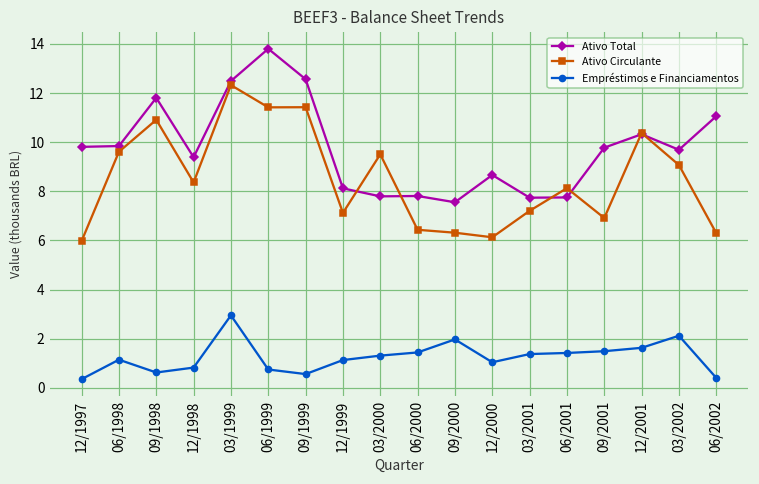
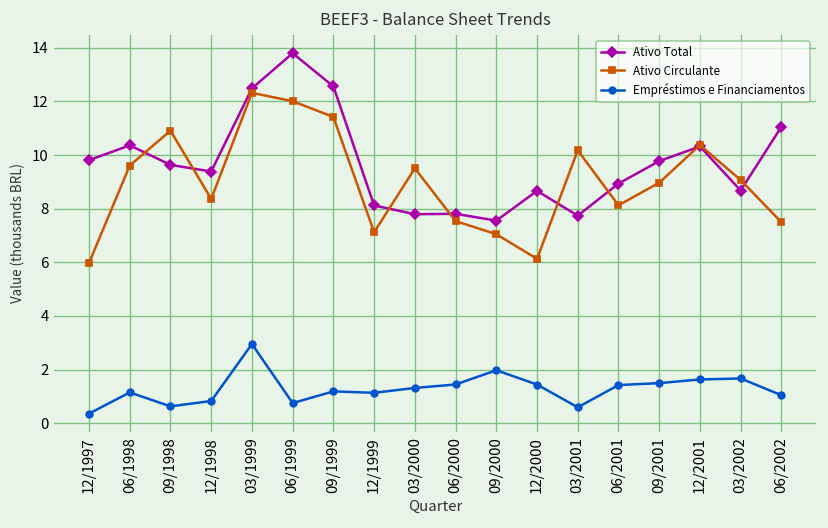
Ativo Total, 06/1998: 9.8 -> 10.4
Ativo Total, 09/1998: 11.8 -> 9.6
Ativo Circulante, 06/1999: 11.4 -> 12.0
Empréstimos e Financiamentos, 09/1999: 0.6 -> 1.2
Ativo Circulante, 06/2000: 6.4 -> 7.5
Ativo Circulante, 09/2000: 6.3 -> 7.0
Empréstimos e Financiamentos, 12/2000: 1.0 -> 1.4
Ativo Circulante, 03/2001: 7.2 -> 10.2
Empréstimos e Financiamentos, 03/2001: 1.4 -> 0.6
Ativo Total, 06/2001: 7.8 -> 8.9
Ativo Circulante, 09/2001: 6.9 -> 9.0
Ativo Total, 03/2002: 9.7 -> 8.7
Empréstimos e Financiamentos, 03/2002: 2.1 -> 1.7
Ativo Circulante, 06/2002: 6.3 -> 7.5
Empréstimos e Financiamentos, 06/2002: 0.4 -> 1.0
